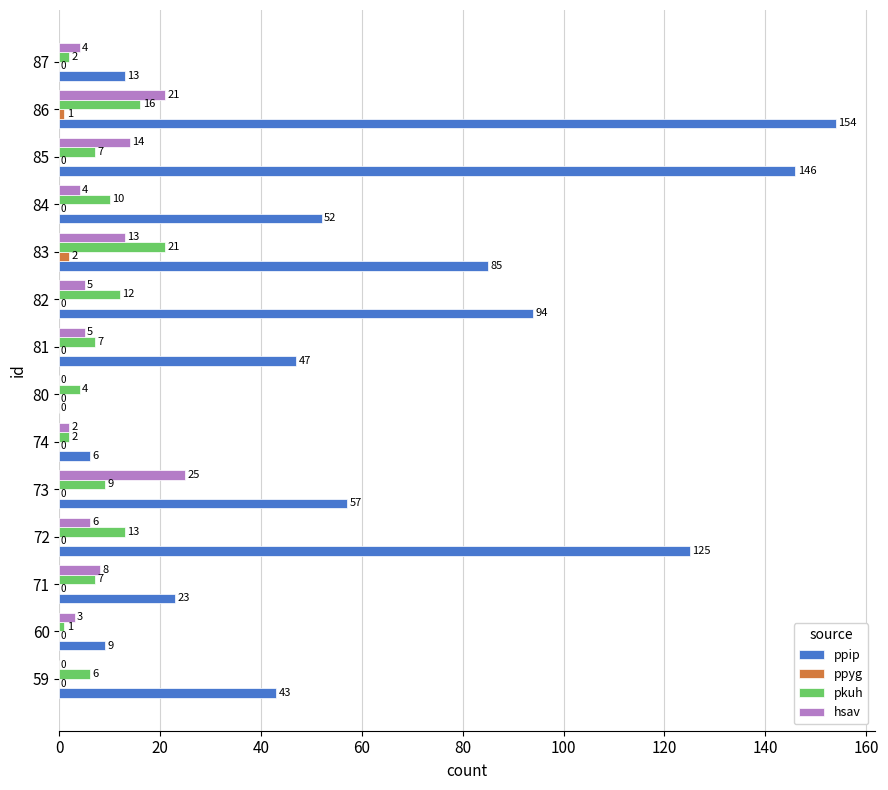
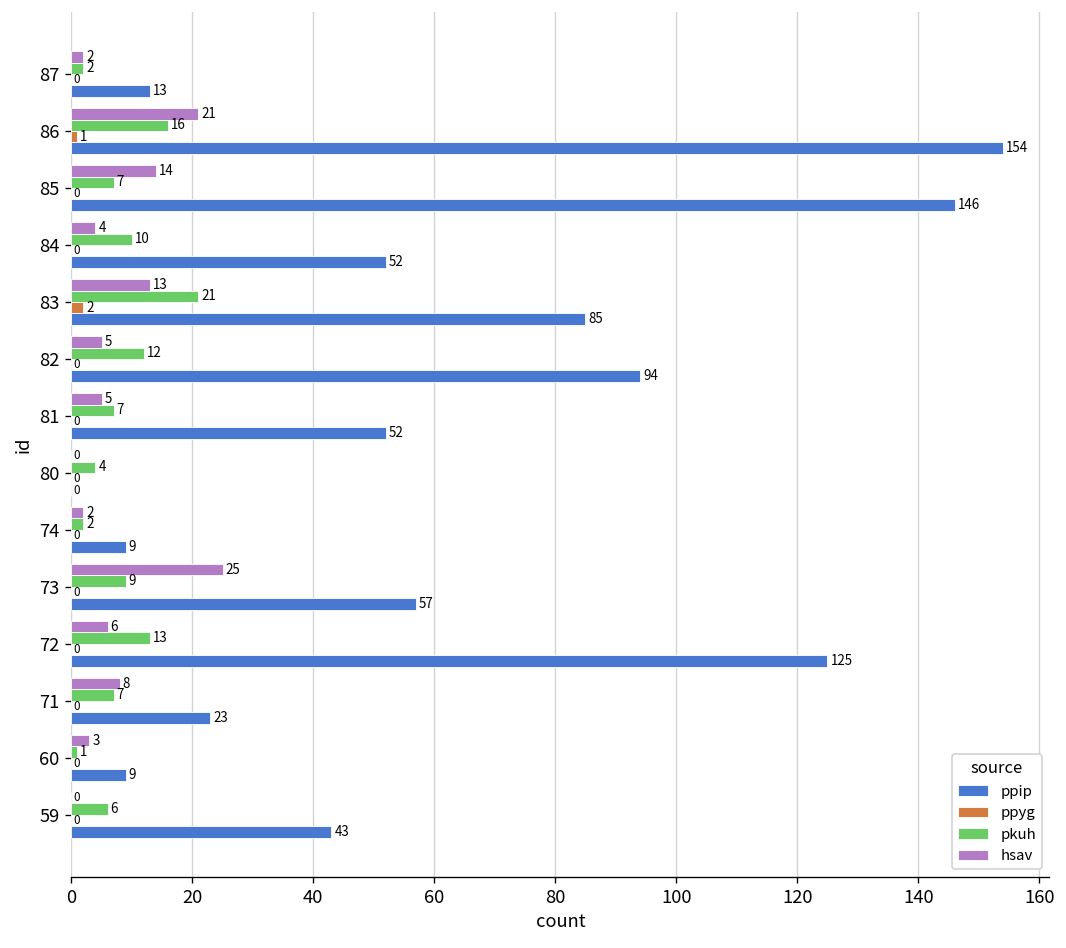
hsav, 87: 4 -> 2
ppip, 81: 47 -> 52
ppip, 74: 6 -> 9
